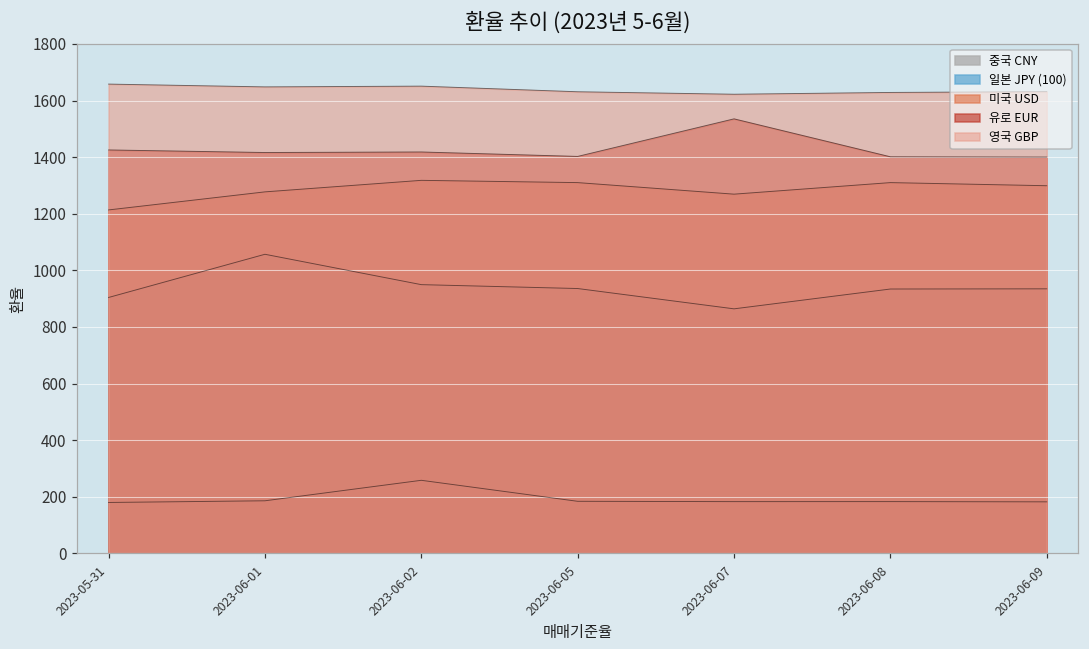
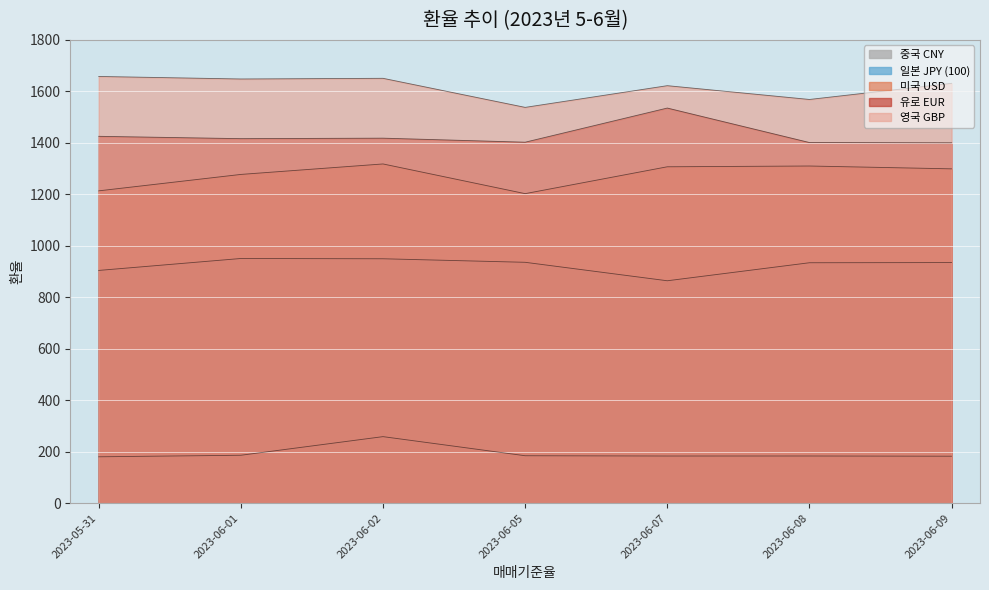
일본 JPY (100), 2023-06-01: 1060 -> 950
미국 USD, 2023-06-05: 1310 -> 1200
영국 GBP, 2023-06-05: 1630 -> 1540
미국 USD, 2023-06-07: 1270 -> 1310
영국 GBP, 2023-06-08: 1630 -> 1570
